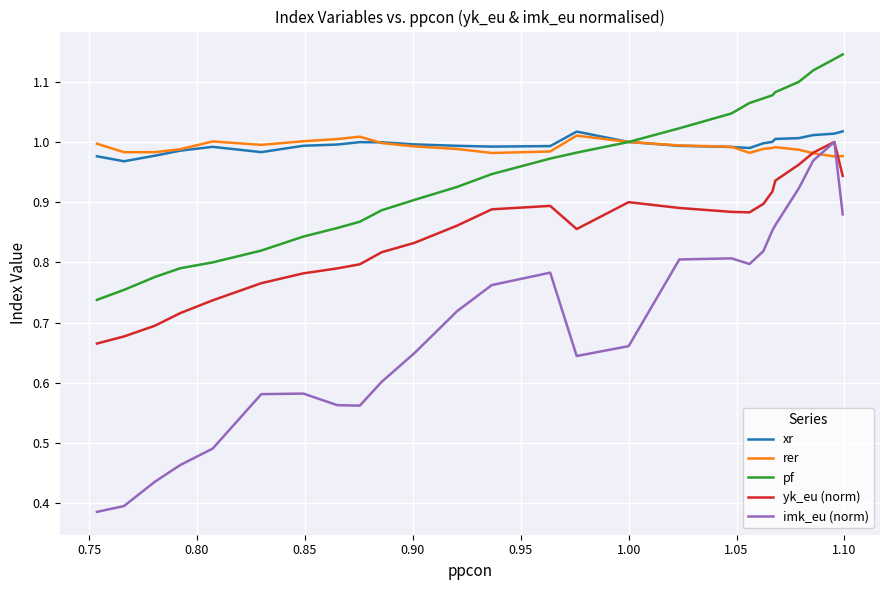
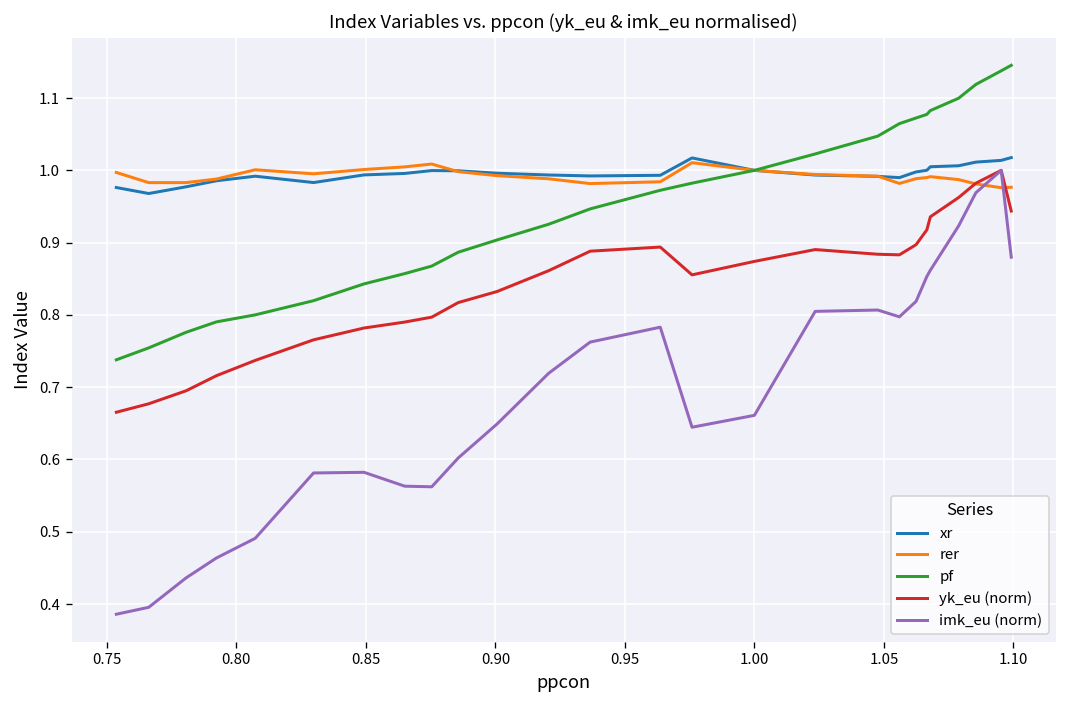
yk_eu (norm), 1.00: 0.90 -> 0.87
